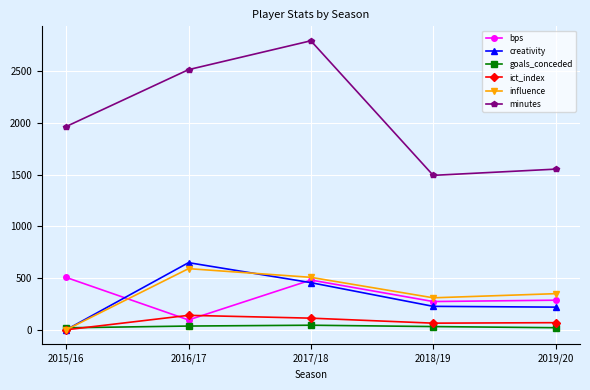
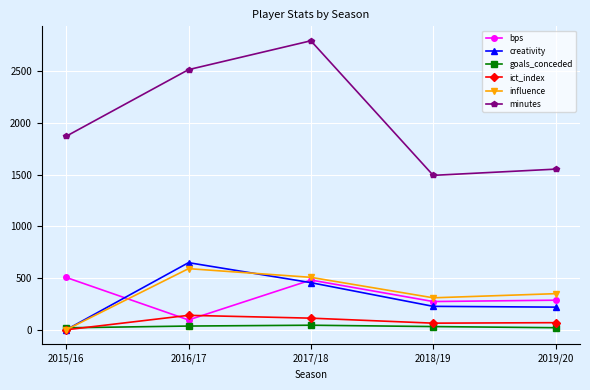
minutes, 2015/16: 1970 -> 1870
